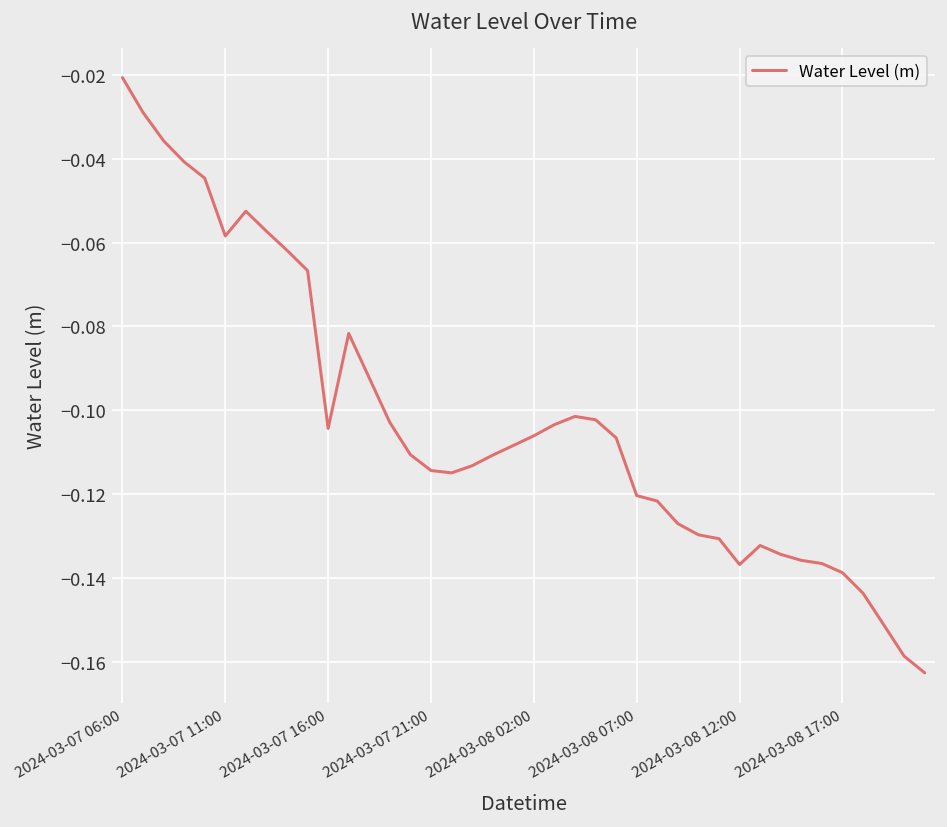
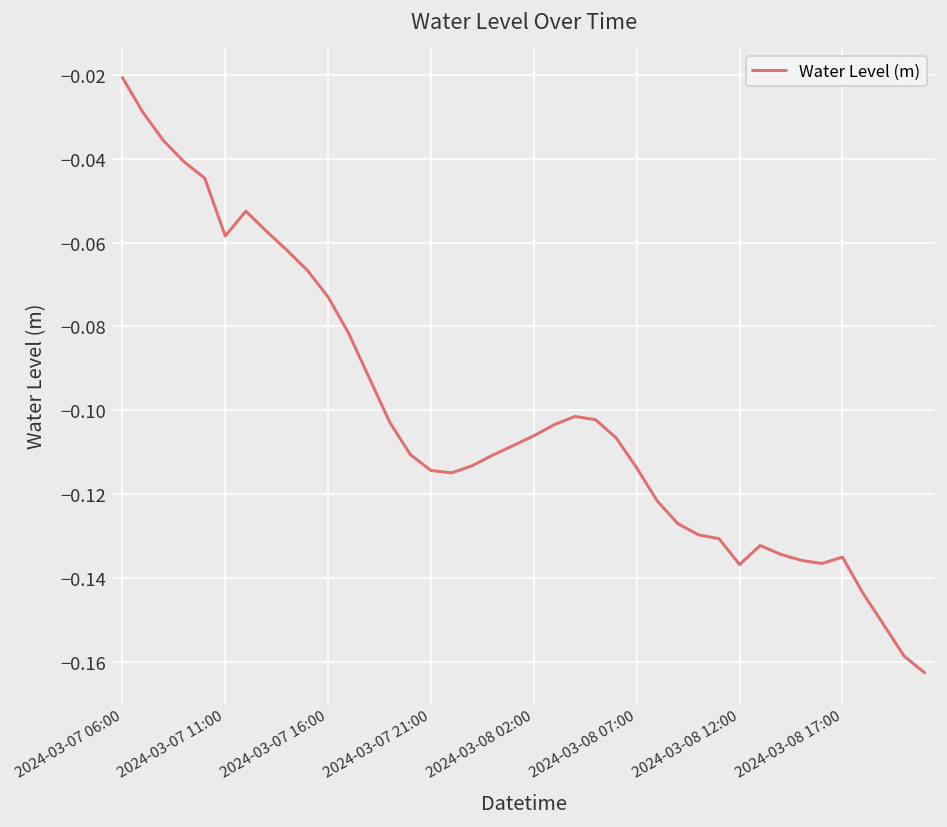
2024-03-07 16:00: -0.104 -> -0.073
2024-03-08 07:00: -0.120 -> -0.114
2024-03-08 17:00: -0.139 -> -0.135
